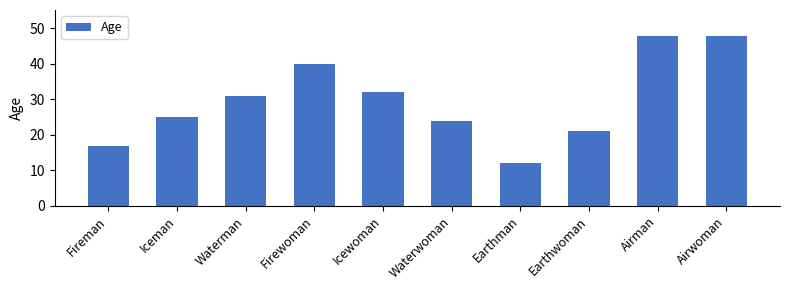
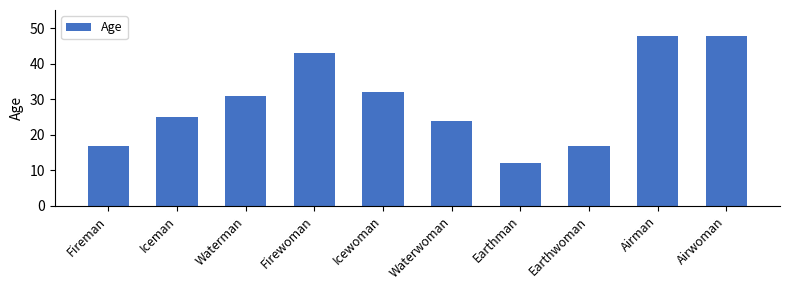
Firewoman: 40 -> 43
Earthwoman: 21 -> 17
